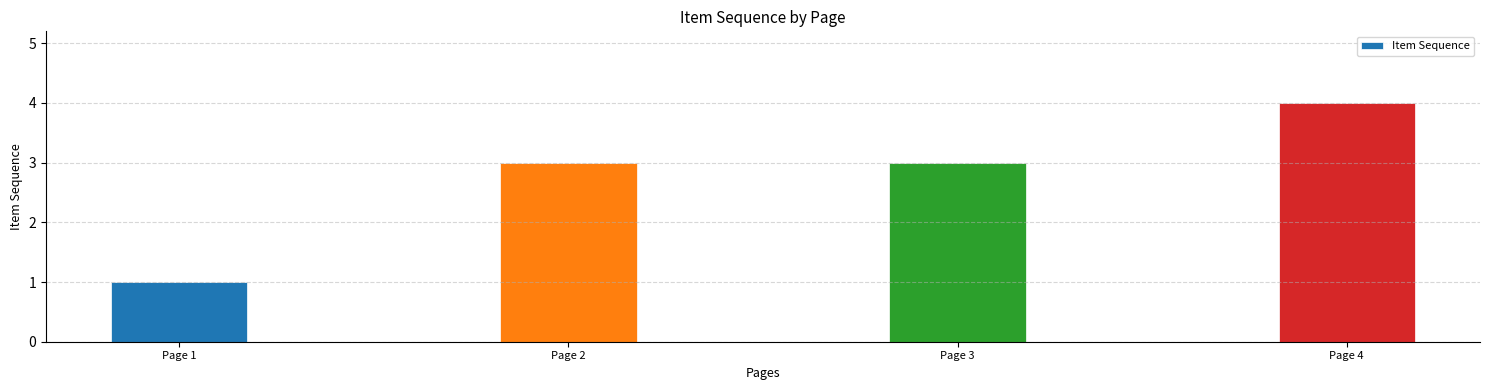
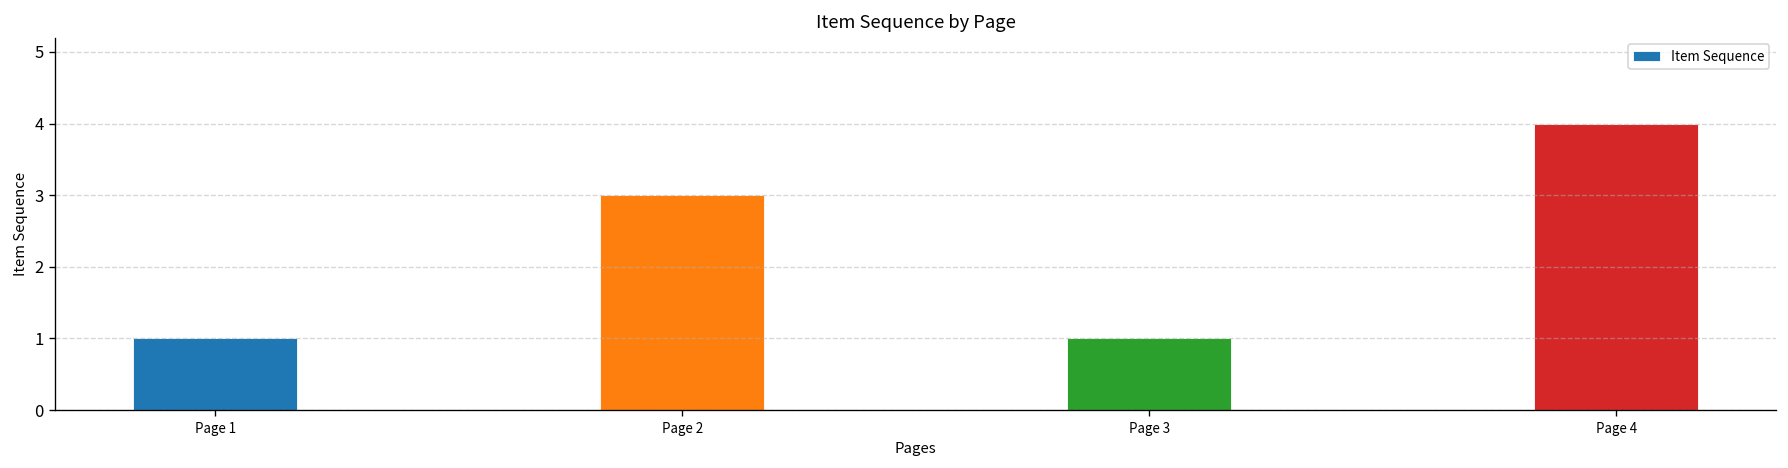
Page 3: 3 -> 1
